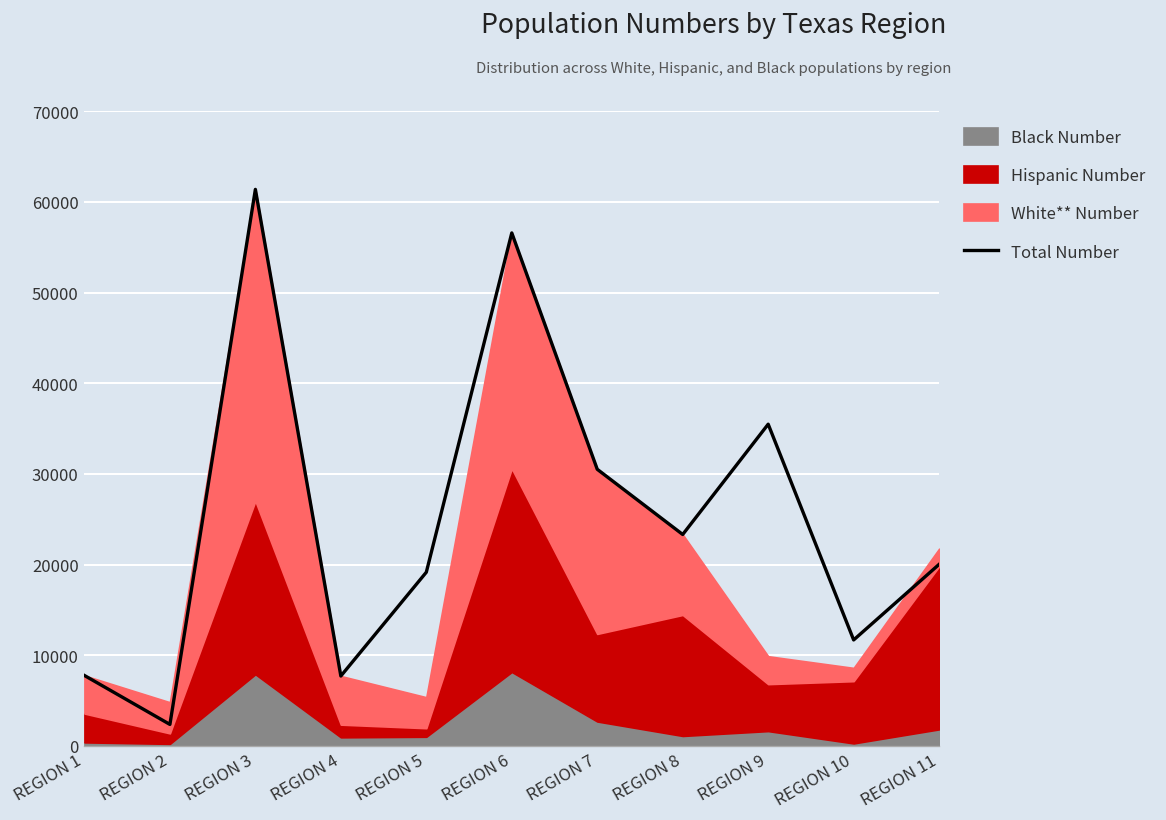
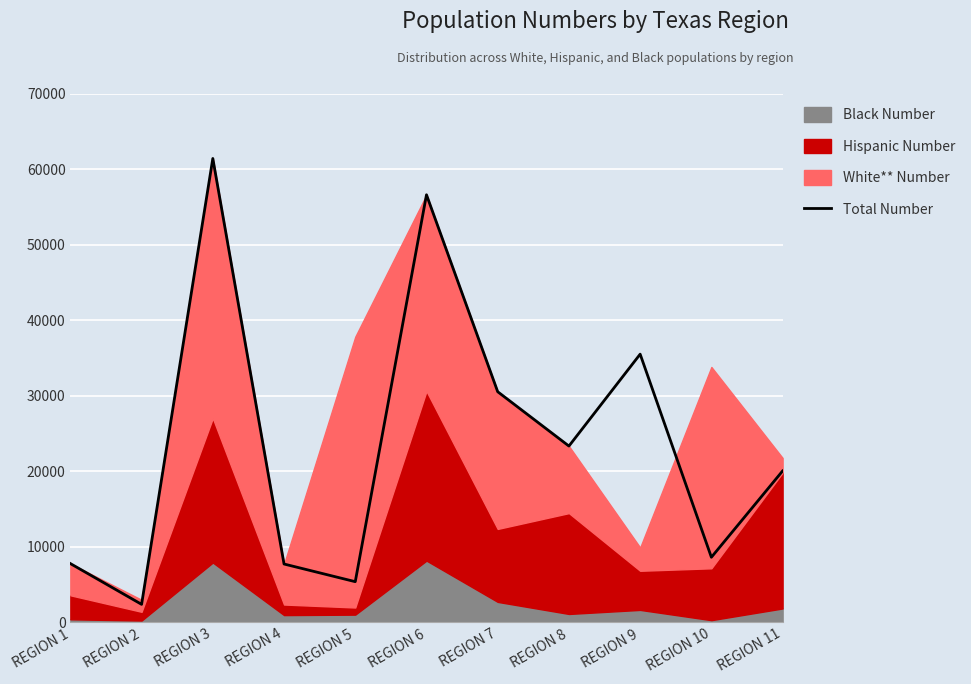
White** Number, REGION 2: 3000 -> 2000
Total Number, REGION 5: 19000 -> 5000
White** Number, REGION 5: 3000 -> 36000
Total Number, REGION 10: 12000 -> 9000
White** Number, REGION 10: 1000 -> 27000
